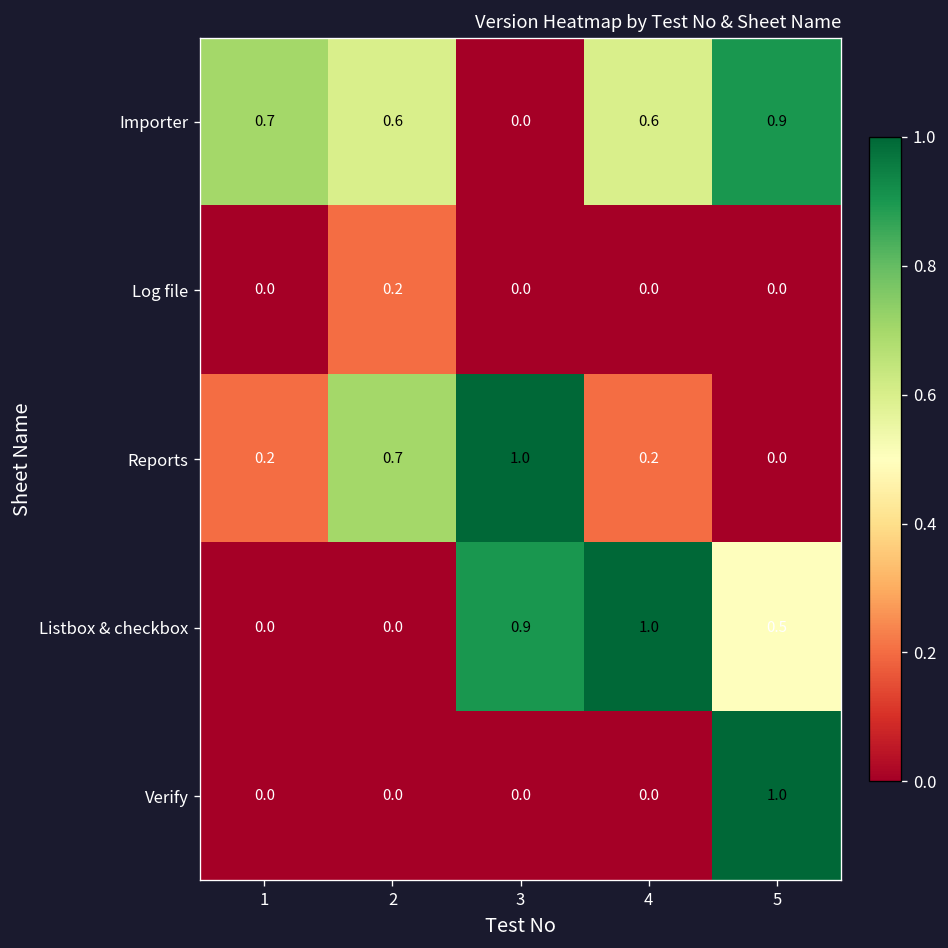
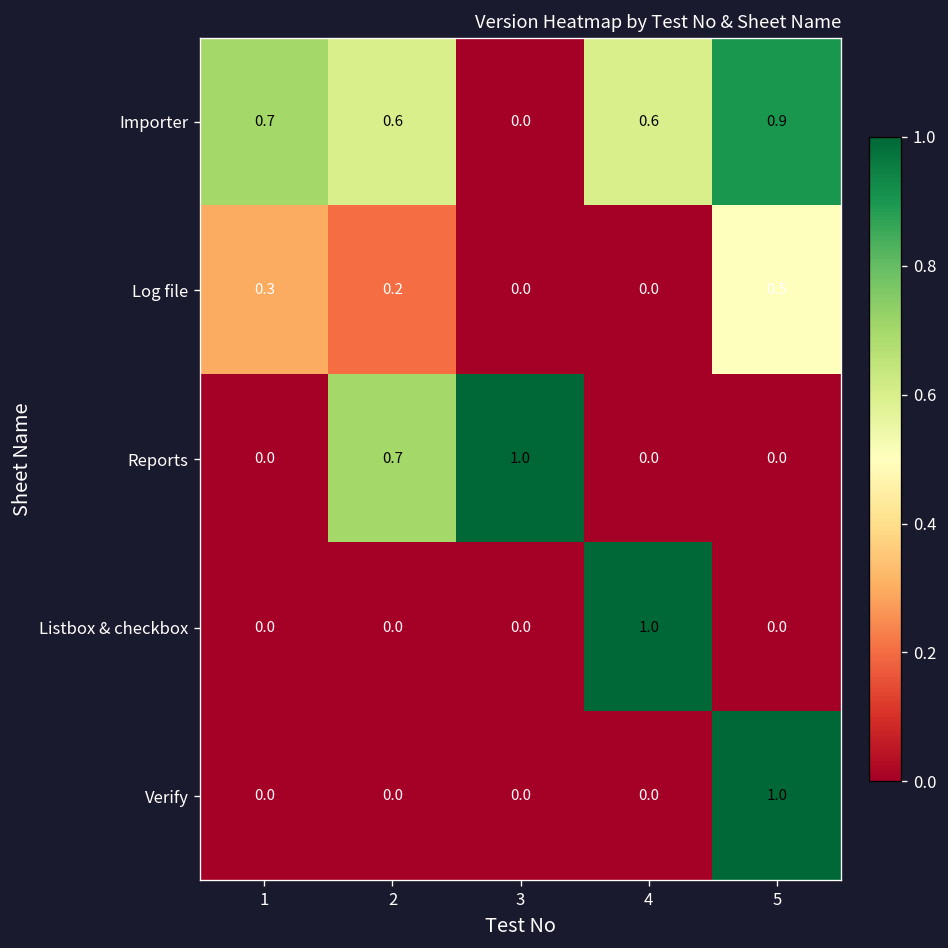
Log file, 1: 0.0 -> 0.3
Log file, 5: 0.0 -> 0.5
Reports, 1: 0.2 -> 0.0
Reports, 4: 0.2 -> 0.0
Listbox & checkbox, 3: 0.9 -> 0.0
Listbox & checkbox, 5: 0.5 -> 0.0
